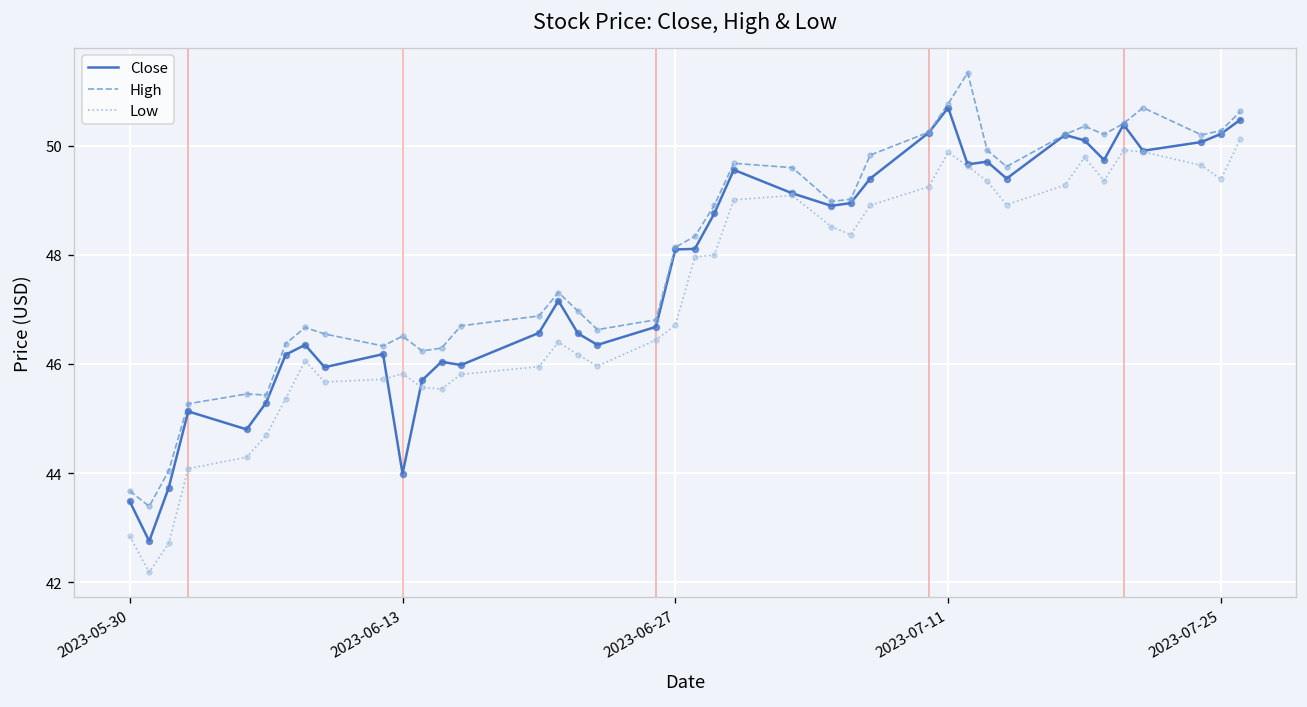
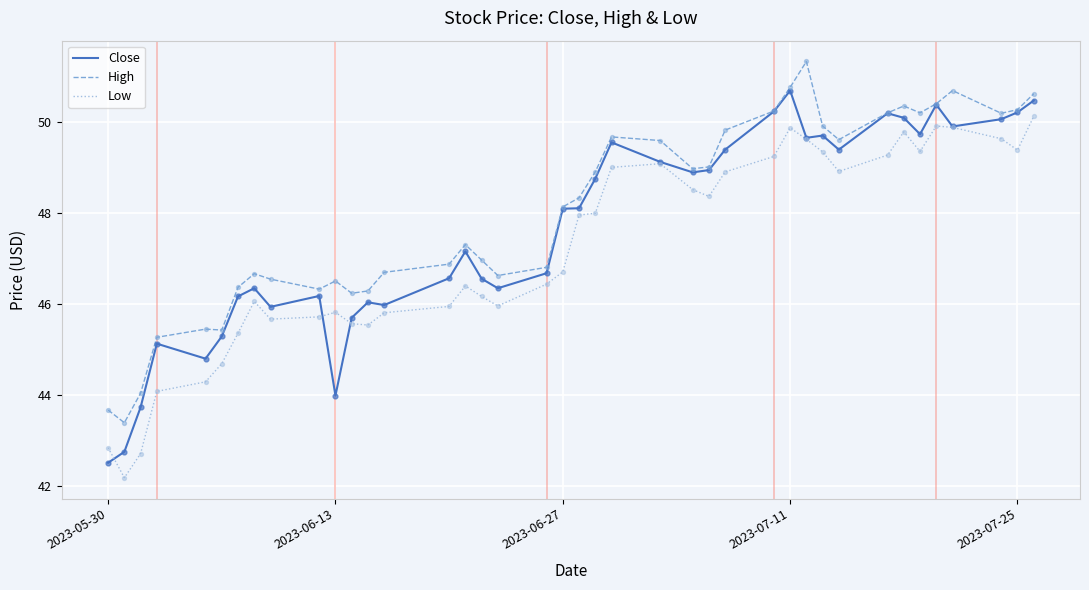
Close, 2023-05-30: 43.5 -> 42.5
